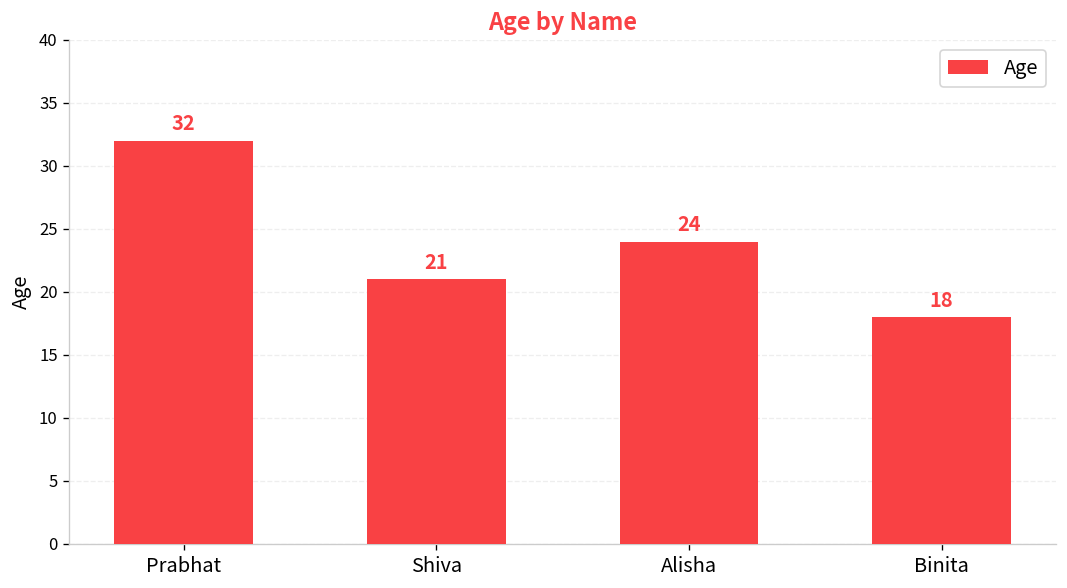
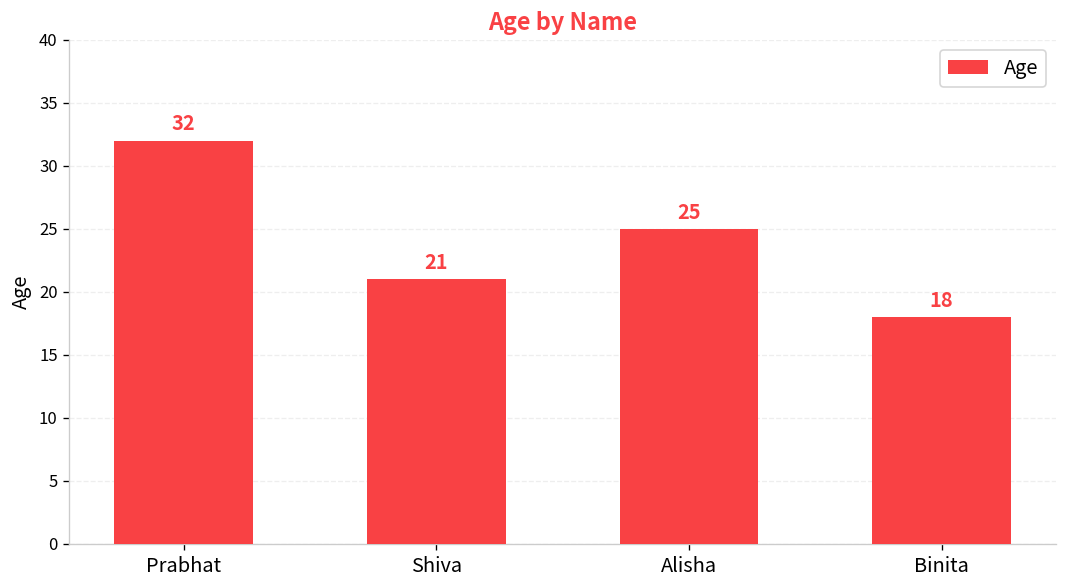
Alisha: 24 -> 25
